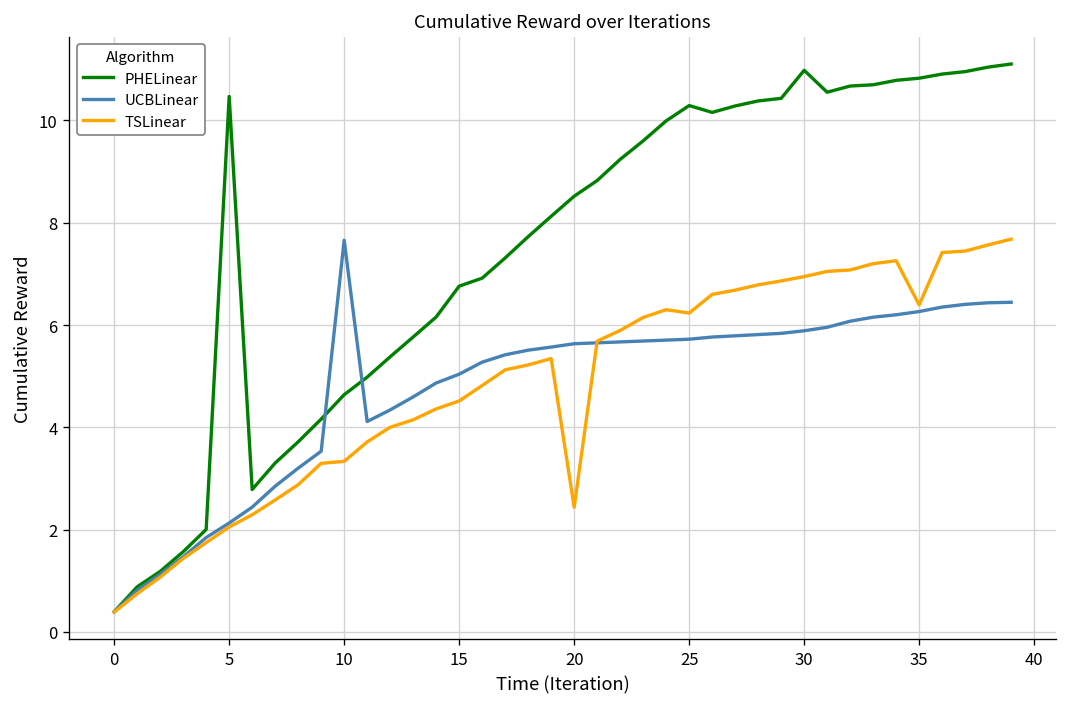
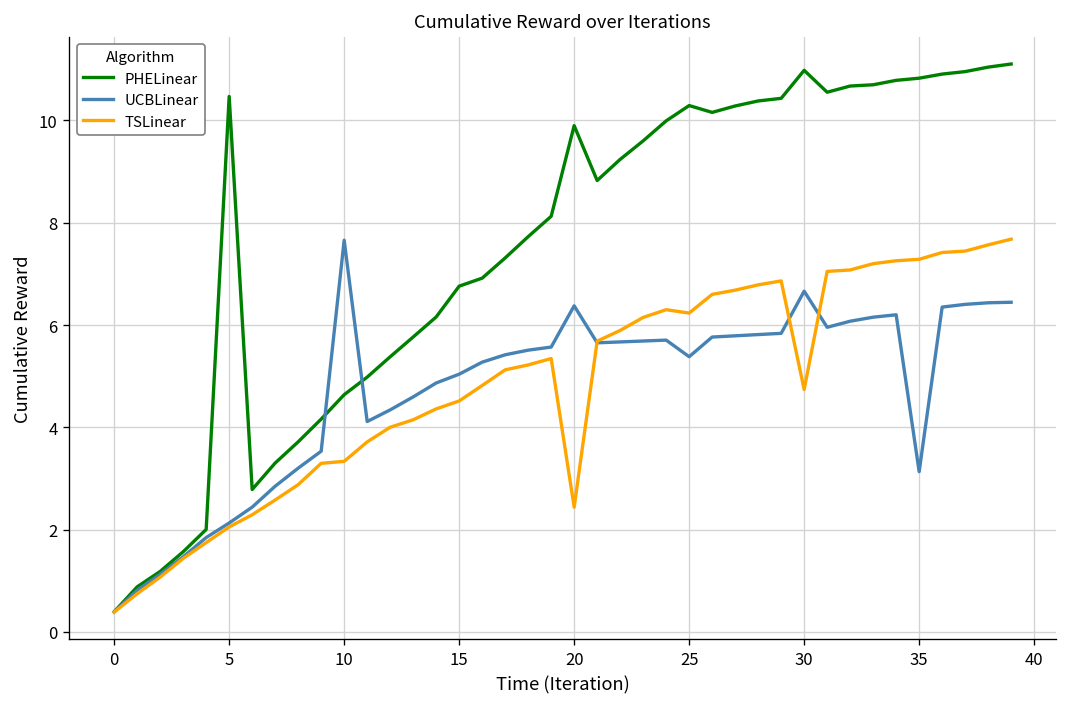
PHELinear, 20: 8.5 -> 9.9
UCBLinear, 20: 5.6 -> 6.4
UCBLinear, 25: 5.7 -> 5.4
UCBLinear, 30: 5.9 -> 6.7
TSLinear, 30: 6.9 -> 4.7
UCBLinear, 35: 6.3 -> 3.1
TSLinear, 35: 6.4 -> 7.3
